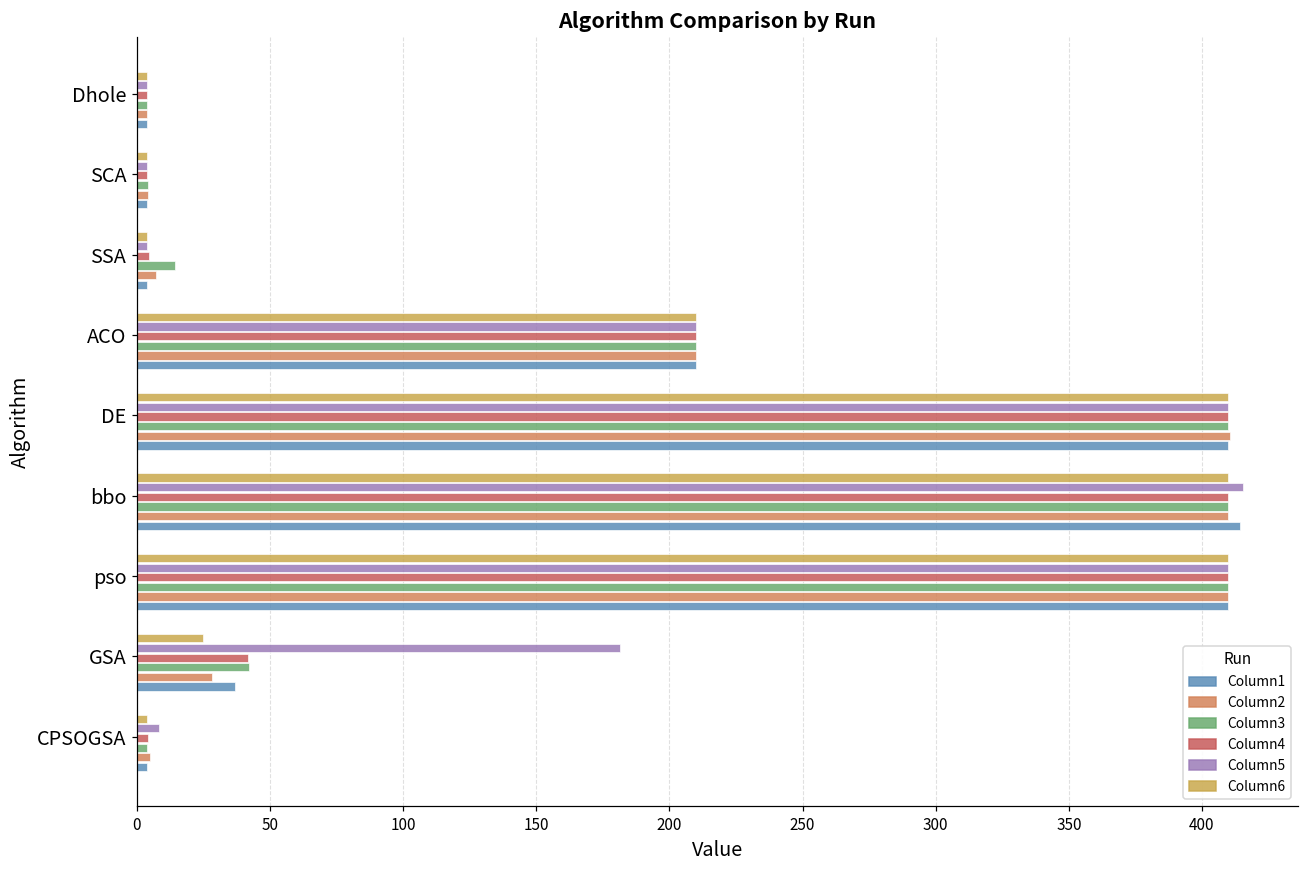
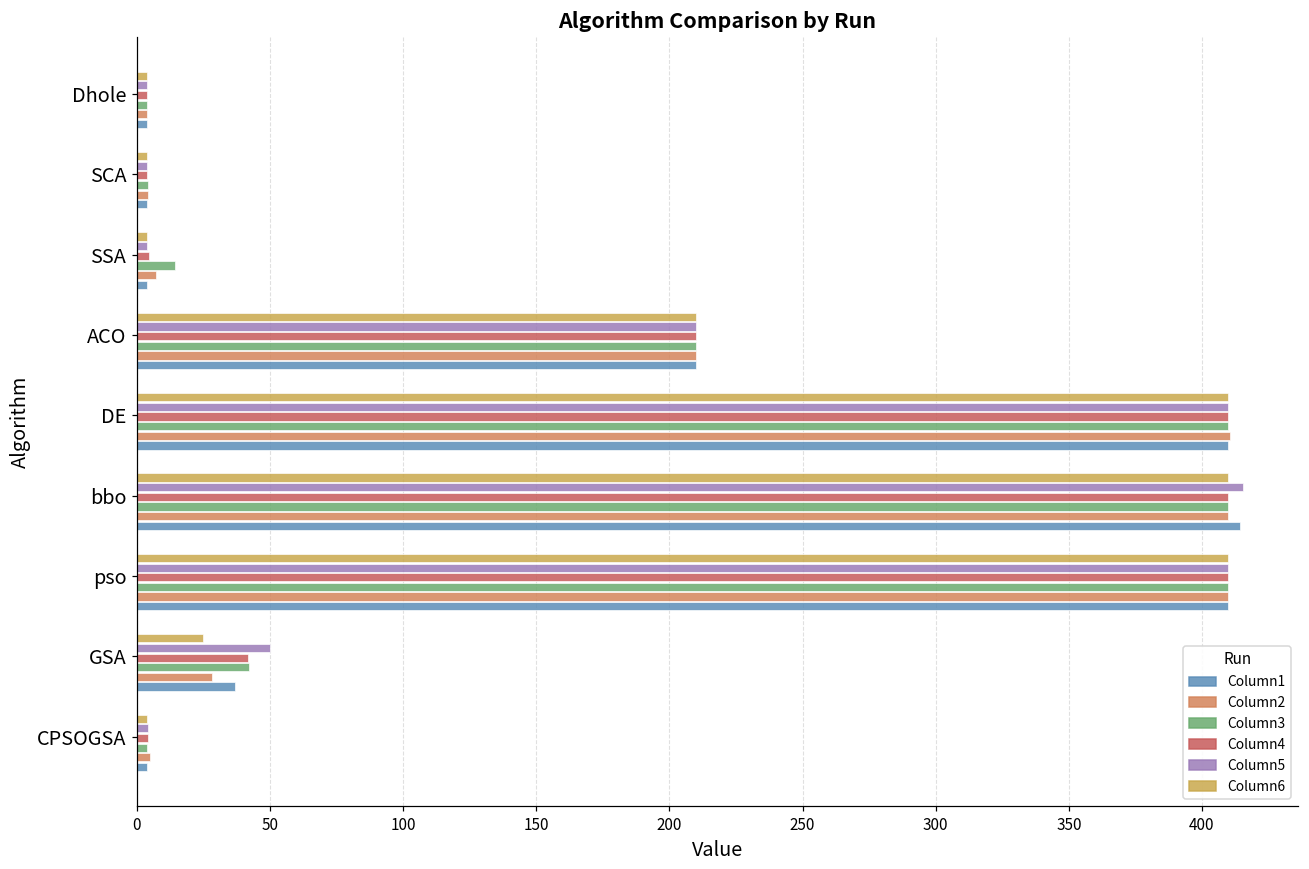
Column5, GSA: 181 -> 50
Column5, CPSOGSA: 8 -> 4
